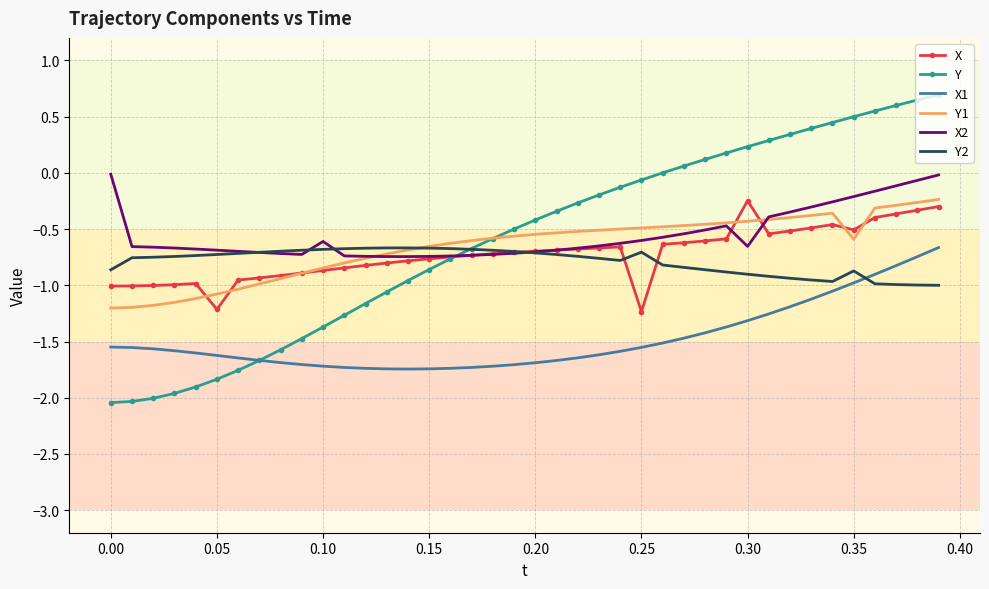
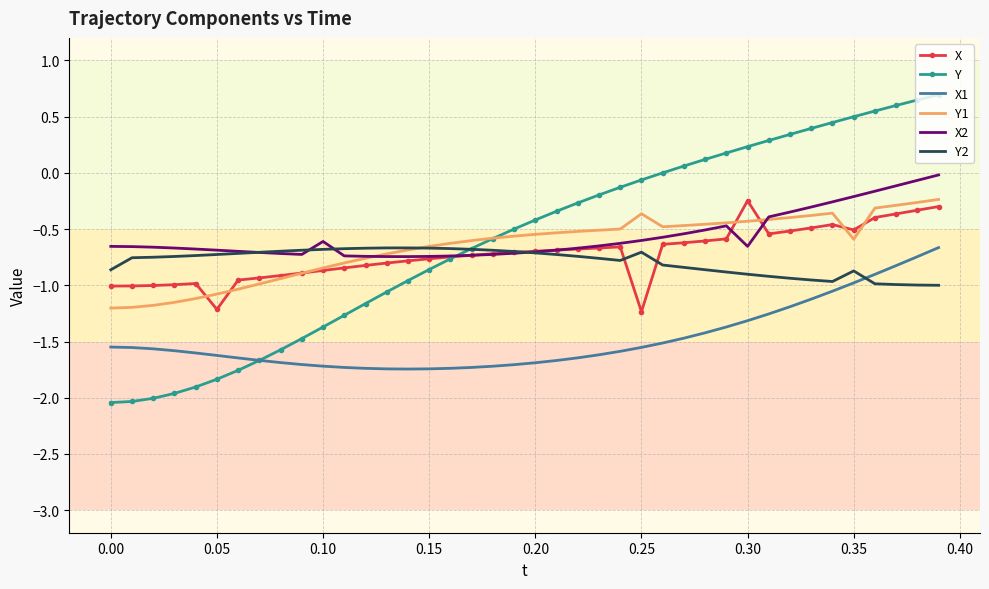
X2, 0.00: -0.01 -> -0.65
Y1, 0.25: -0.49 -> -0.36
